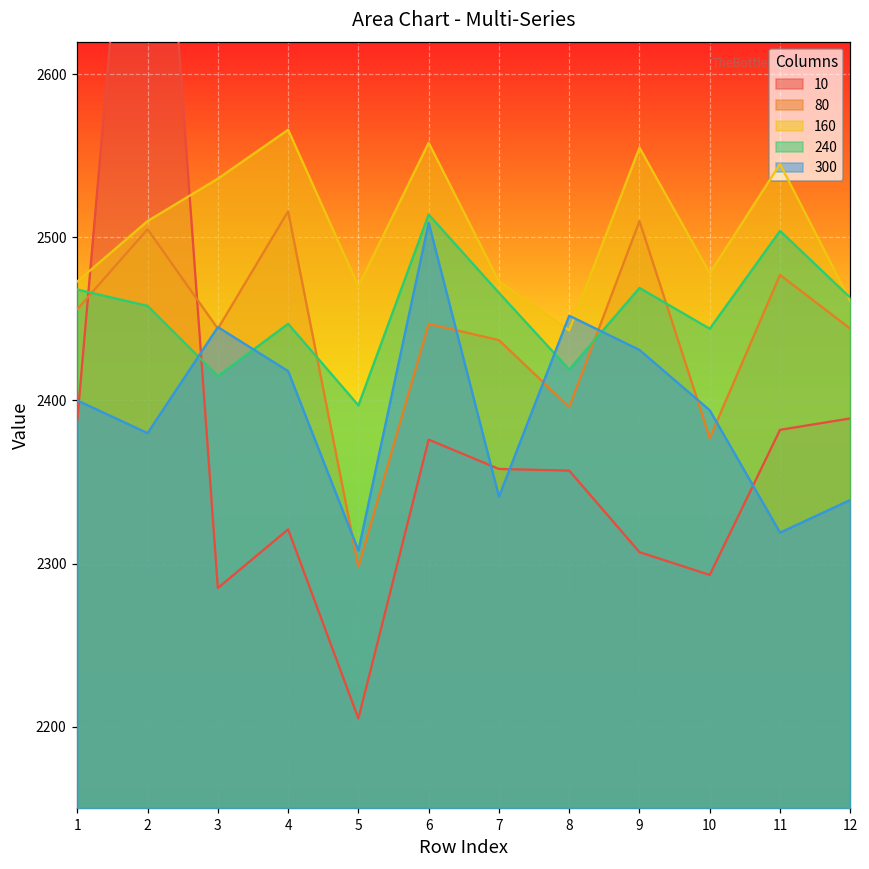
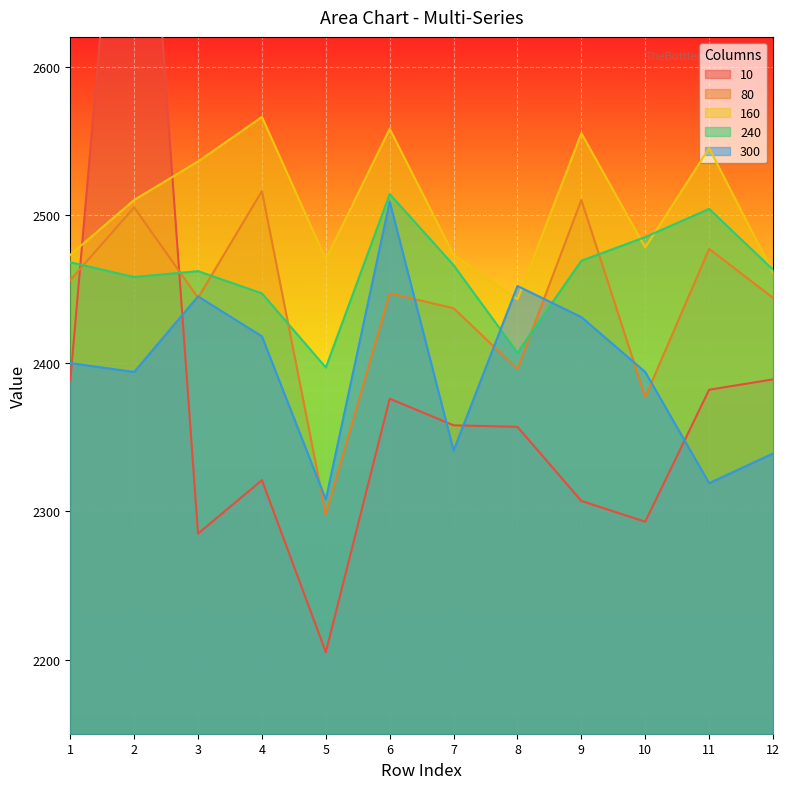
300, 2: 2380 -> 2394
240, 3: 2415 -> 2462
240, 8: 2419 -> 2407
240, 10: 2444 -> 2485
